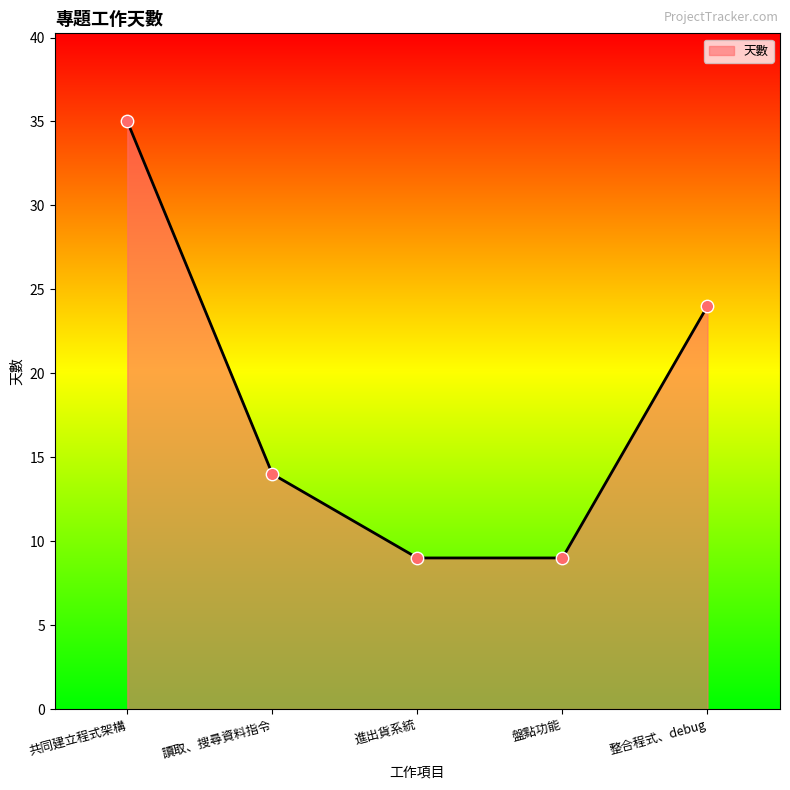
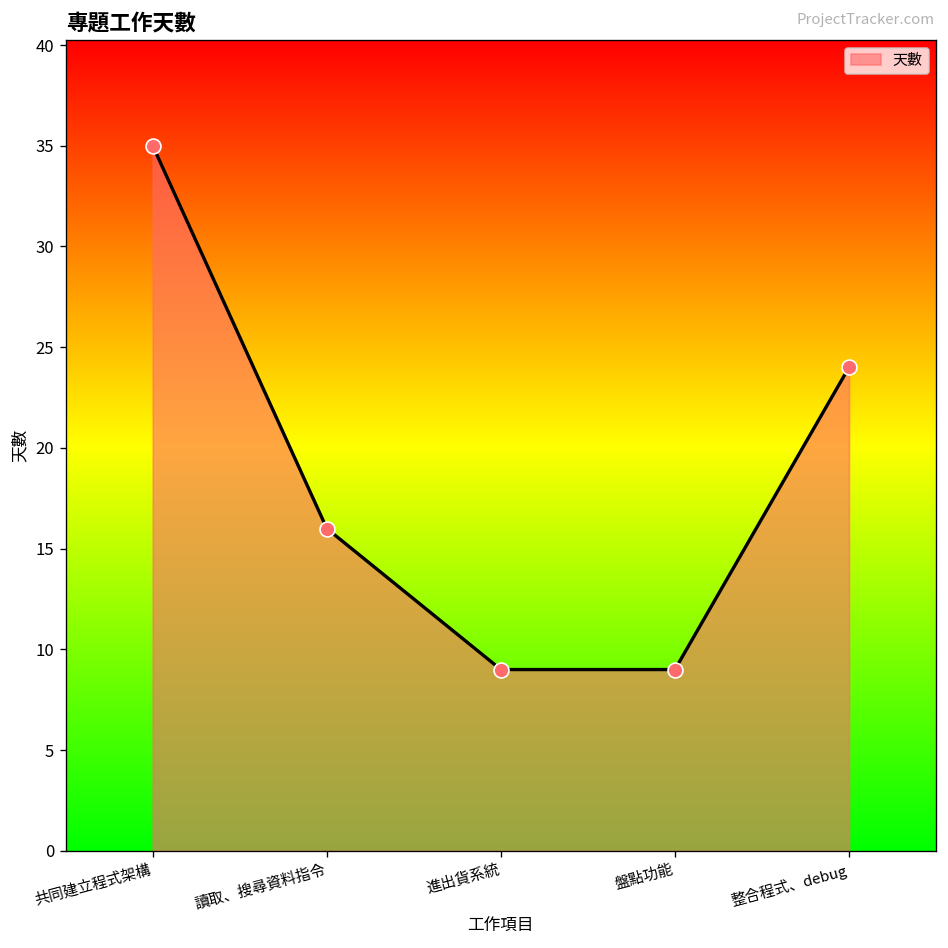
讀取、搜尋資料指令: 14 -> 16
